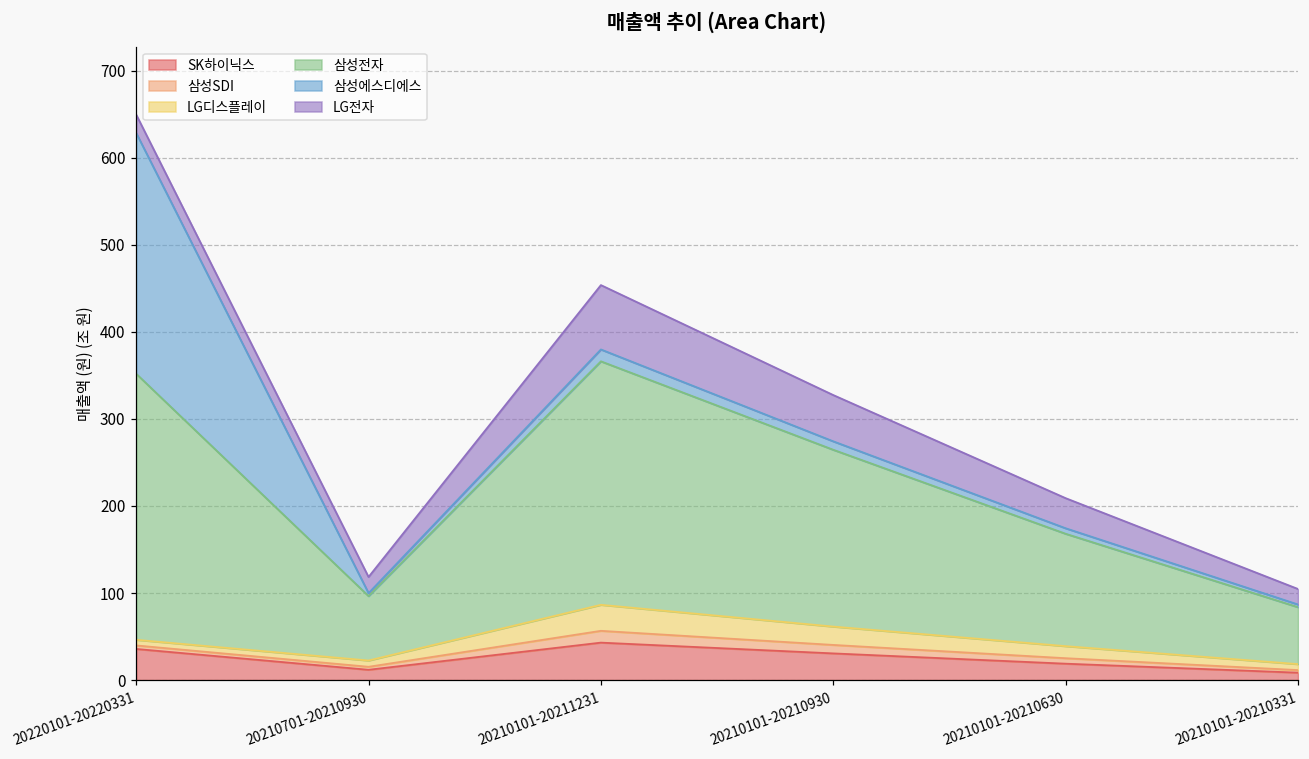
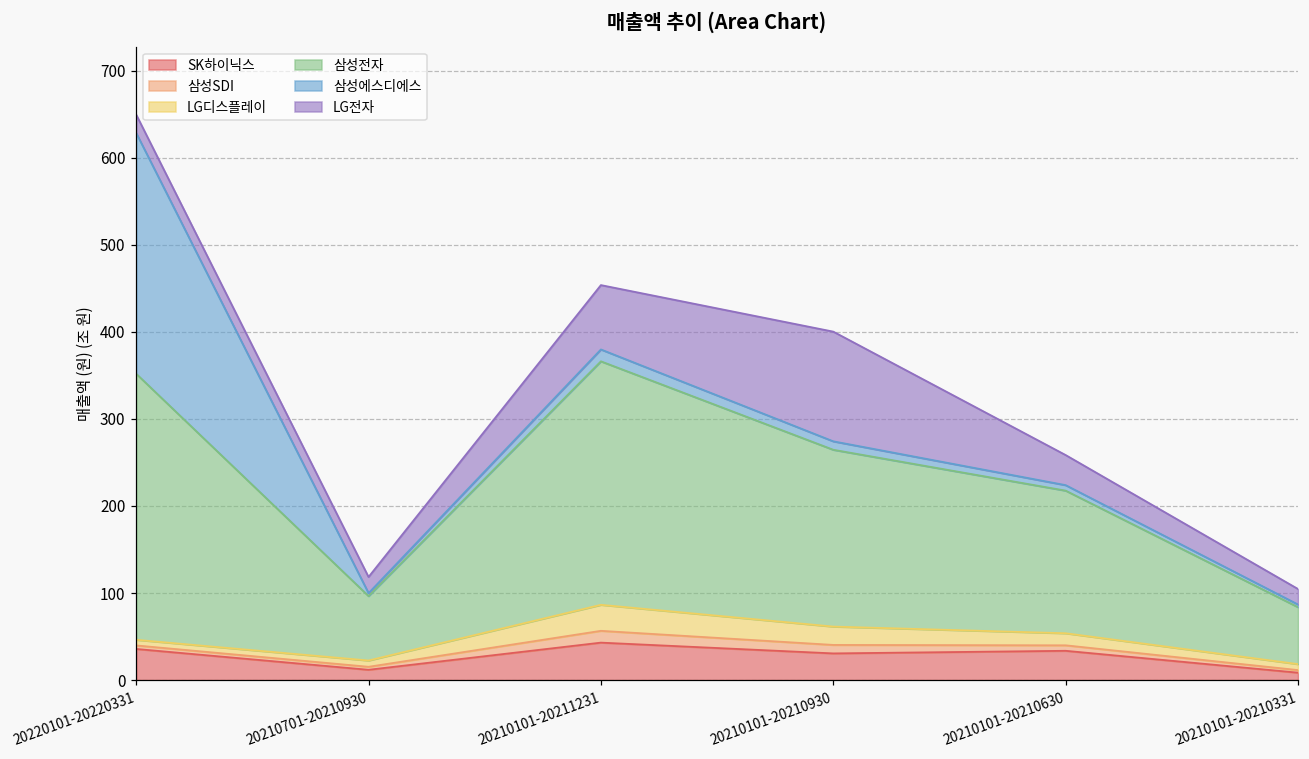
LG전자, 20210101-20210930: 50 -> 130
SK하이닉스, 20210101-20210630: 20 -> 30
삼성전자, 20210101-20210630: 130 -> 160
